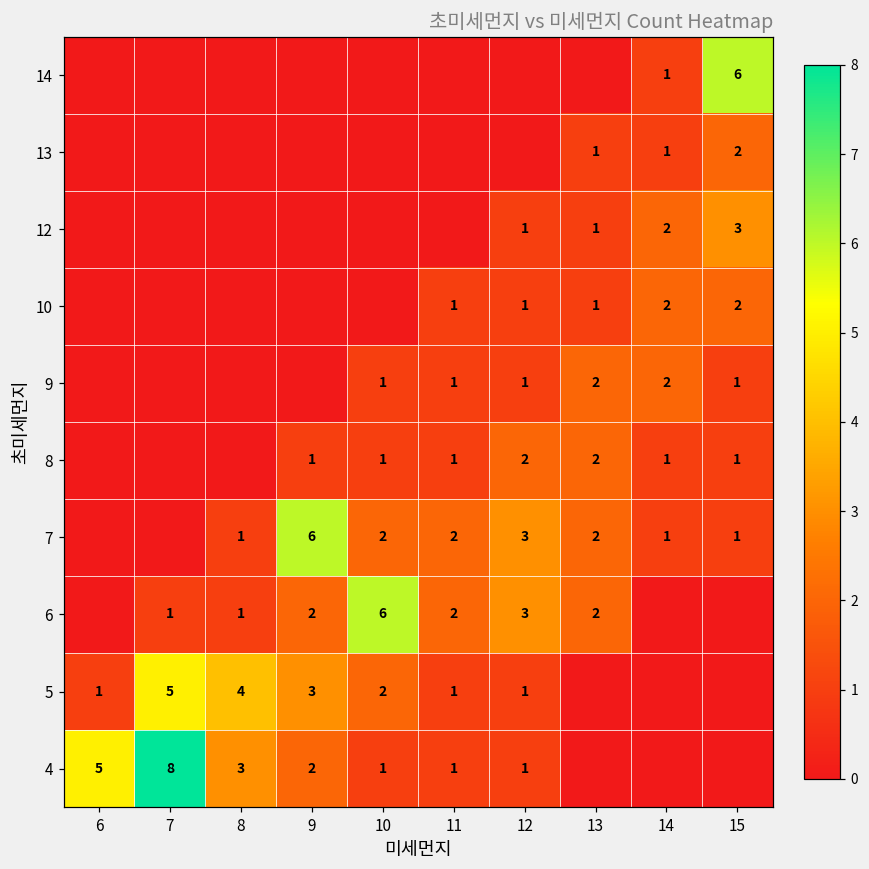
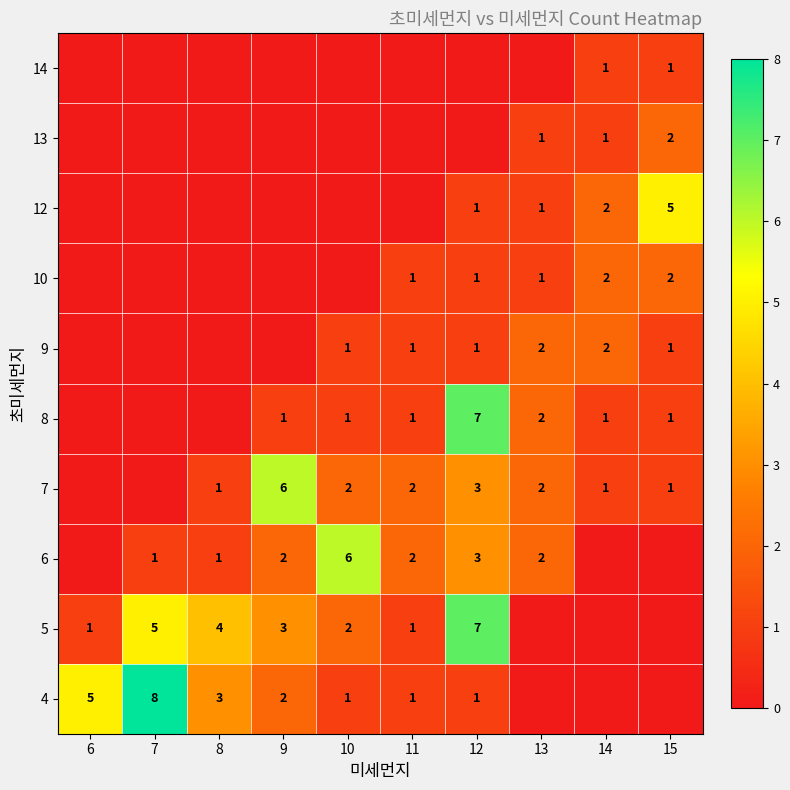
14, 15: 6 -> 1
12, 15: 3 -> 5
8, 12: 2 -> 7
5, 12: 1 -> 7
